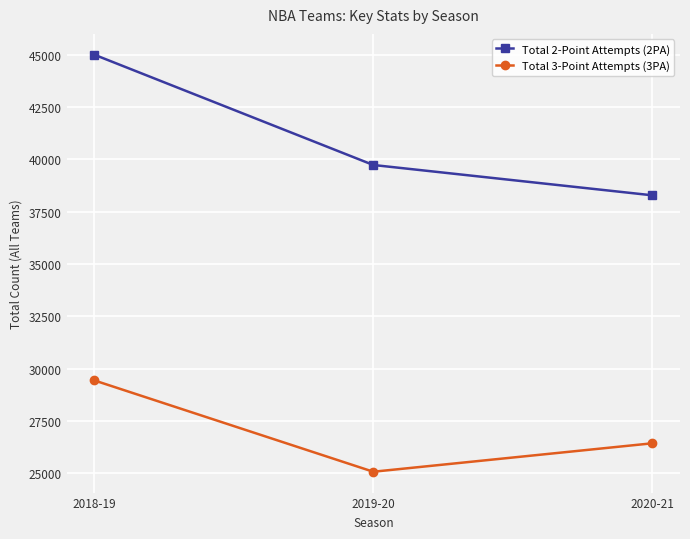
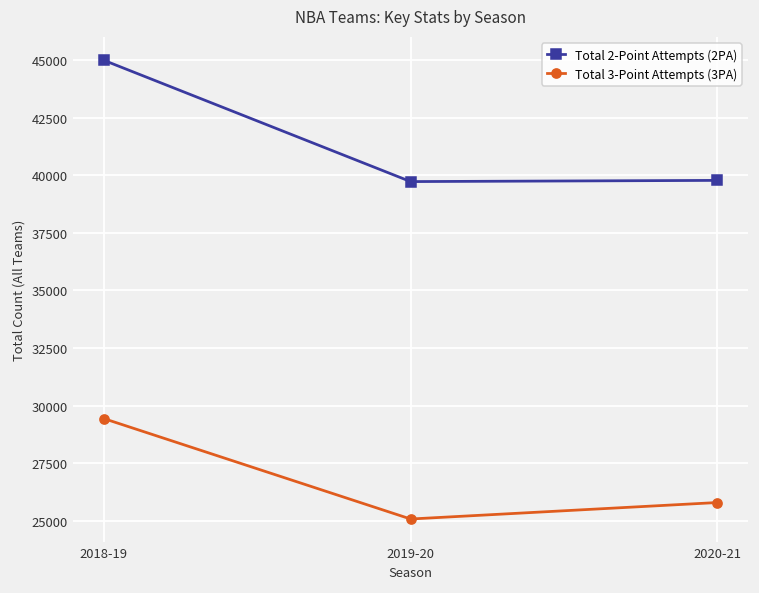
Total 2-Point Attempts (2PA), 2020-21: 38300 -> 39800
Total 3-Point Attempts (3PA), 2020-21: 26400 -> 25800
